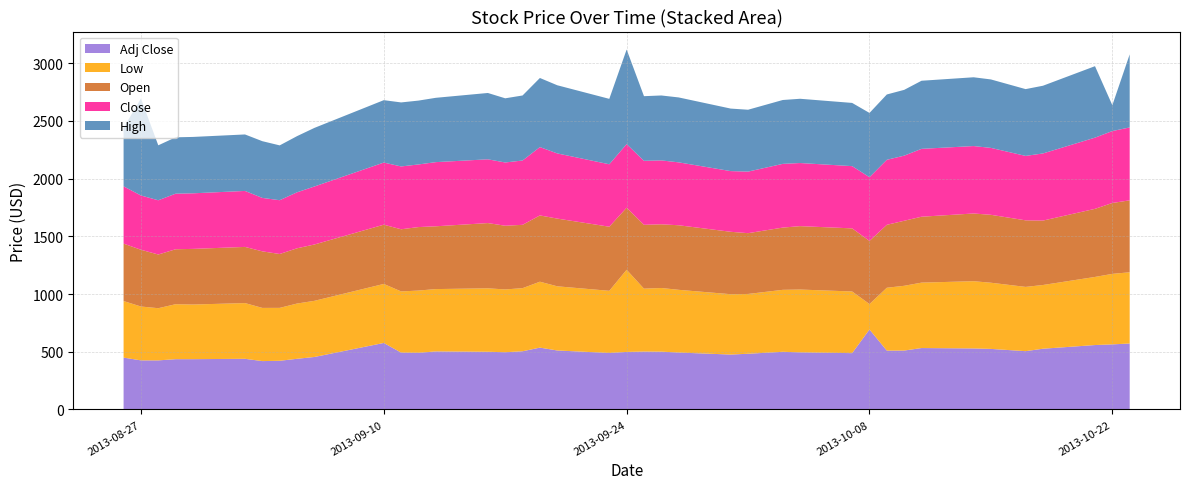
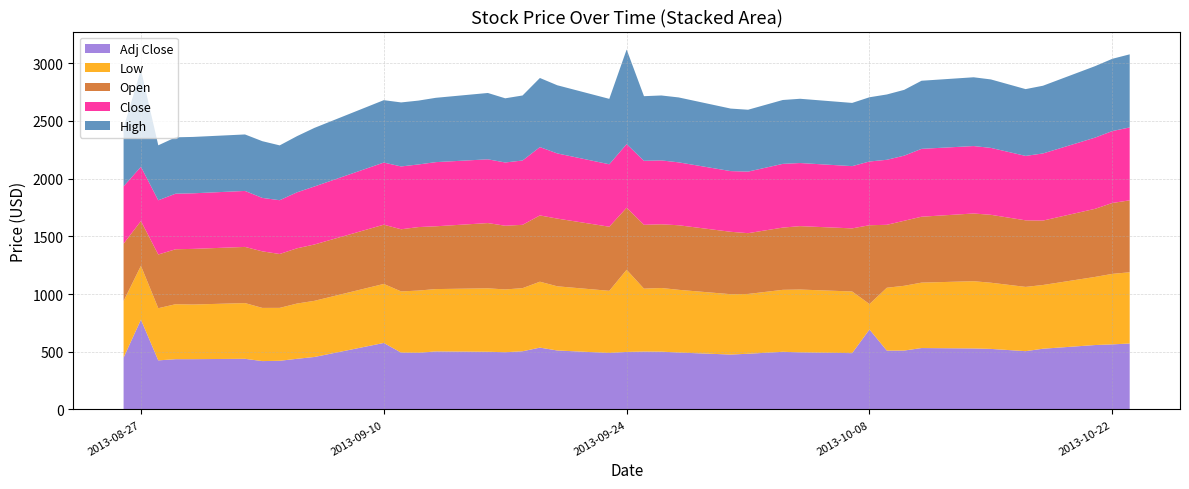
Adj Close, 2013-08-27: 430 -> 780
Open, 2013-08-27: 490 -> 390
Open, 2013-10-08: 550 -> 680
High, 2013-10-22: 220 -> 630
